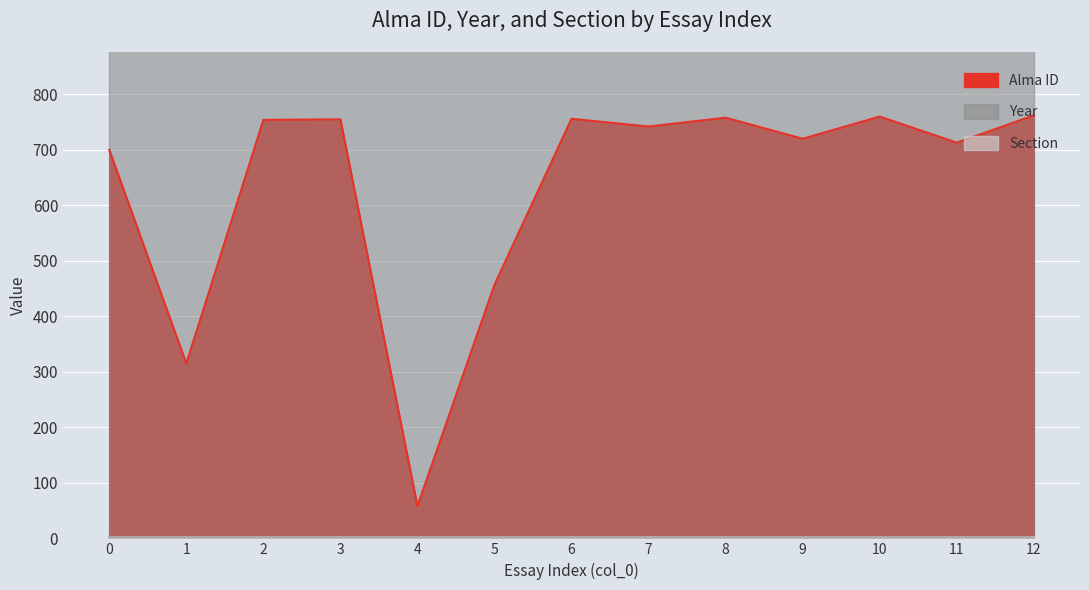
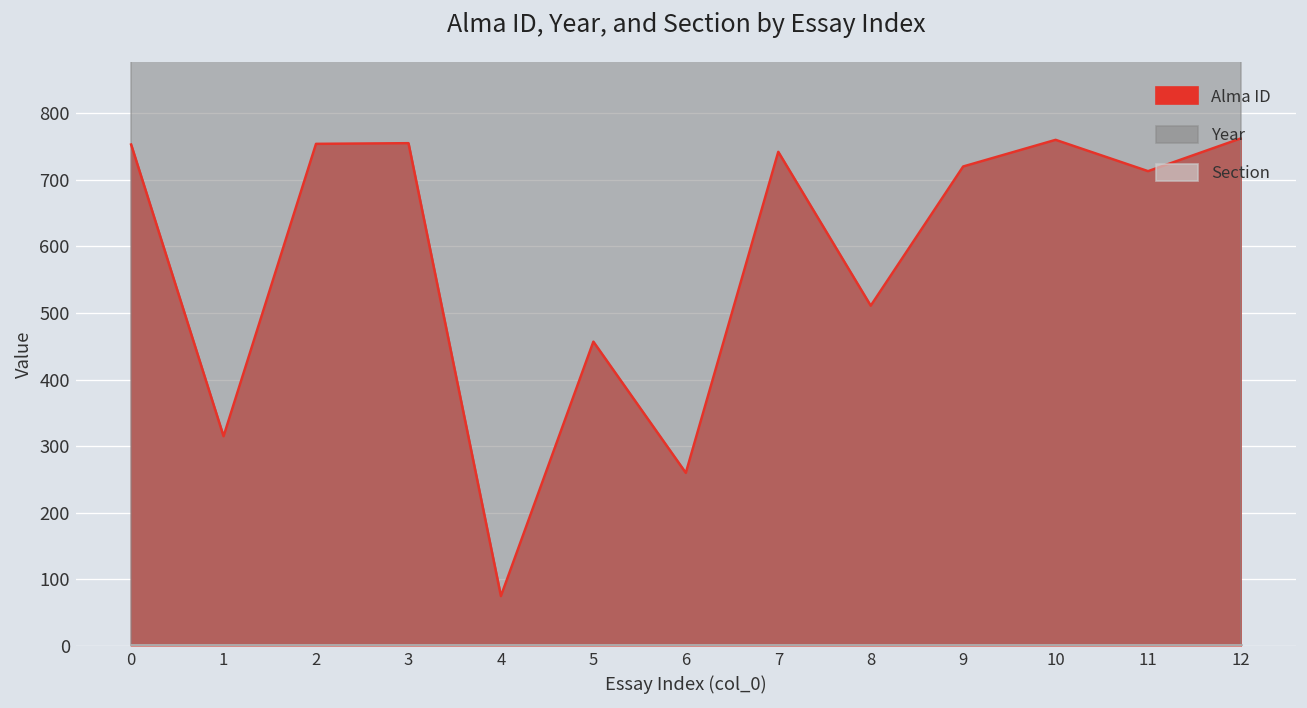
Alma ID, 0: 700 -> 750
Alma ID, 4: 60 -> 80
Alma ID, 6: 760 -> 260
Alma ID, 8: 760 -> 510
